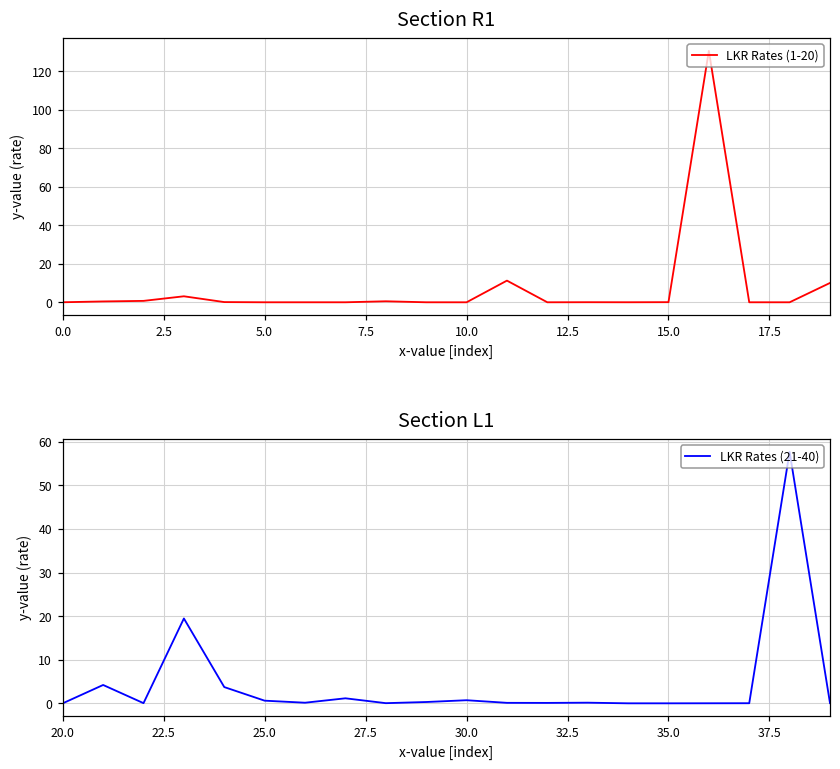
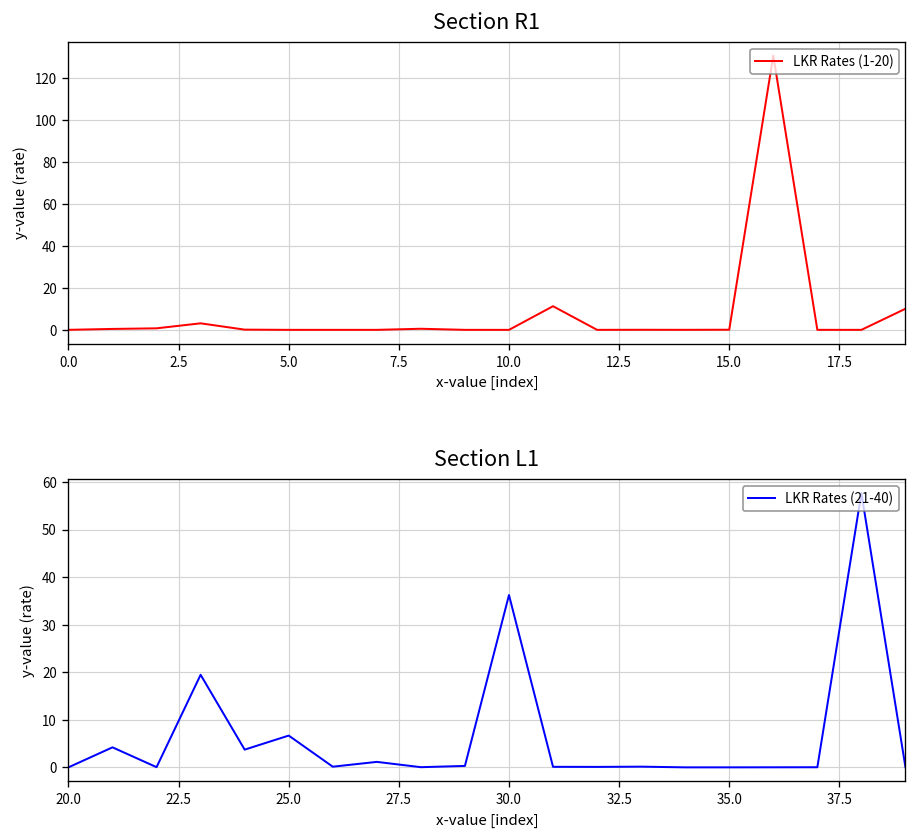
Section L1, 25.0: 1 -> 7
Section L1, 30.0: 1 -> 36
